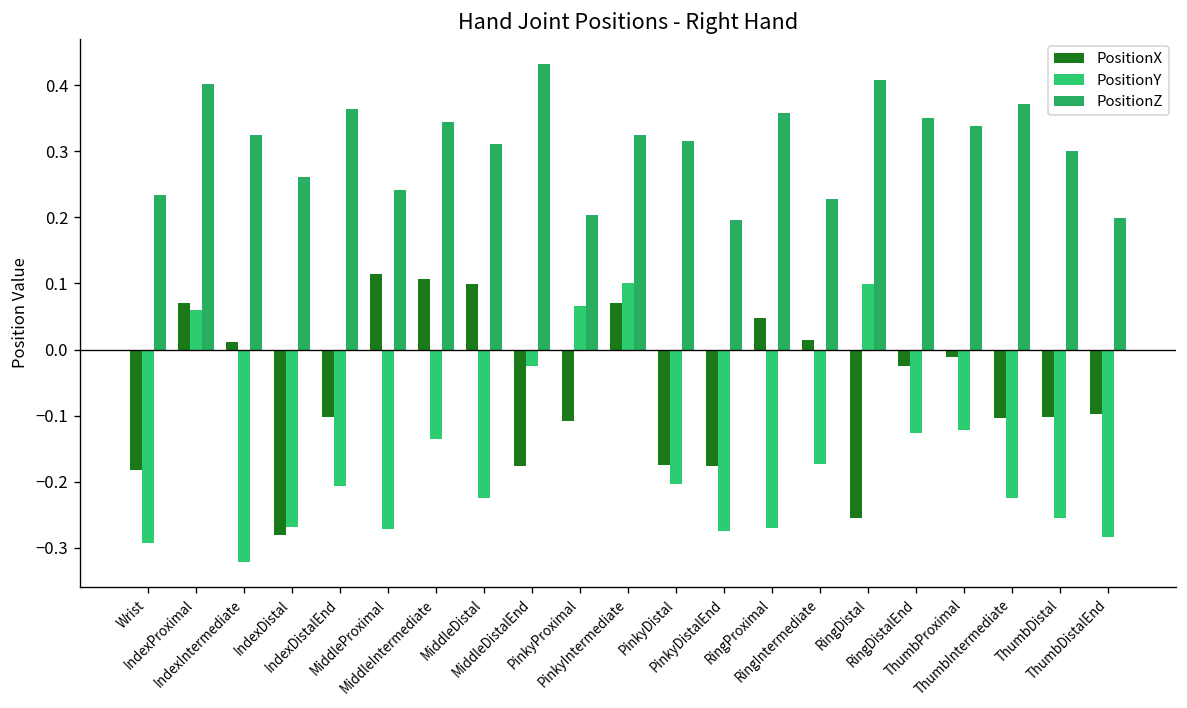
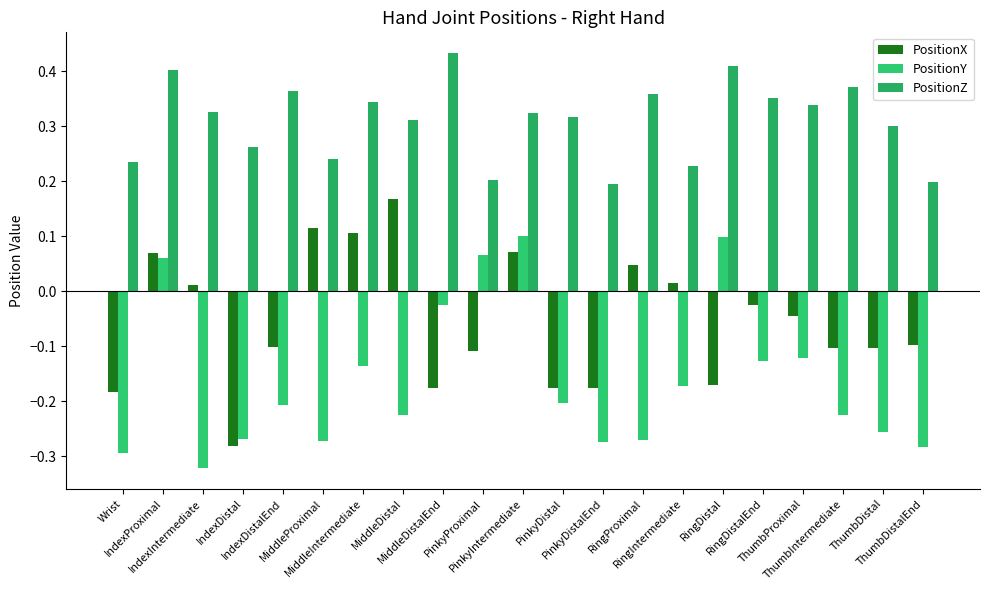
PositionX, MiddleDistal: 0.10 -> 0.17
PositionX, RingDistal: -0.25 -> -0.17
PositionX, ThumbProximal: -0.01 -> -0.05
